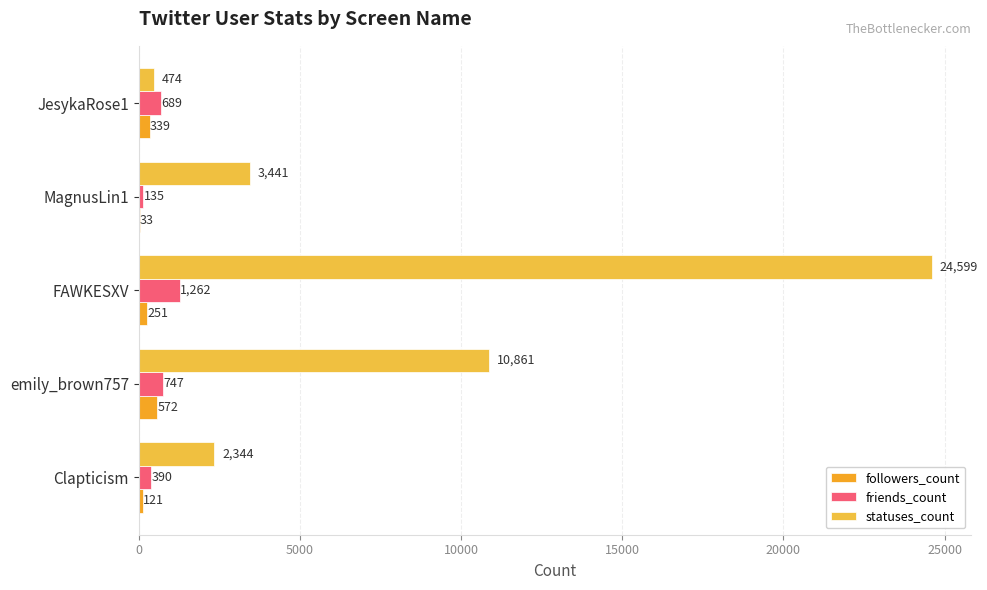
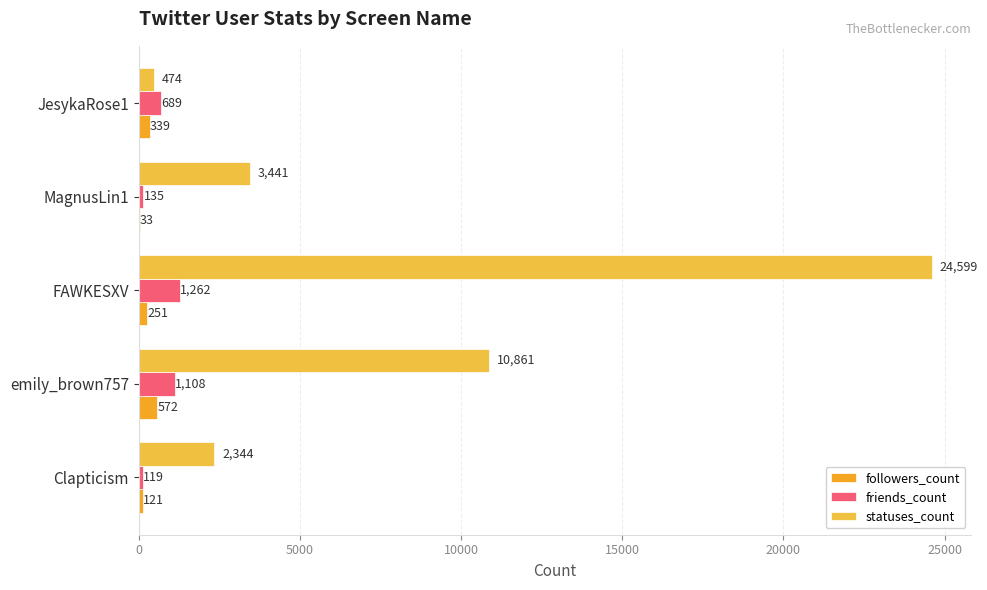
friends_count, emily_brown757: 747 -> 1,108
friends_count, Clapticism: 390 -> 119
